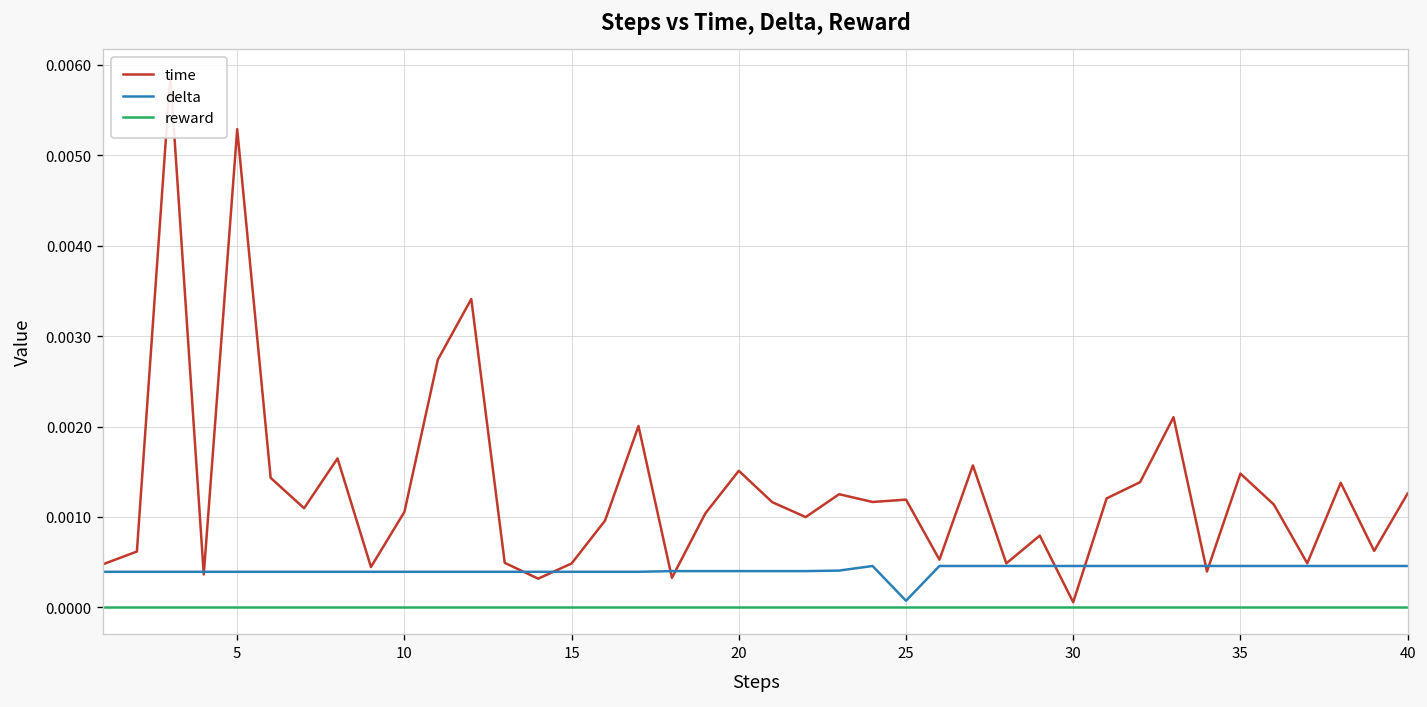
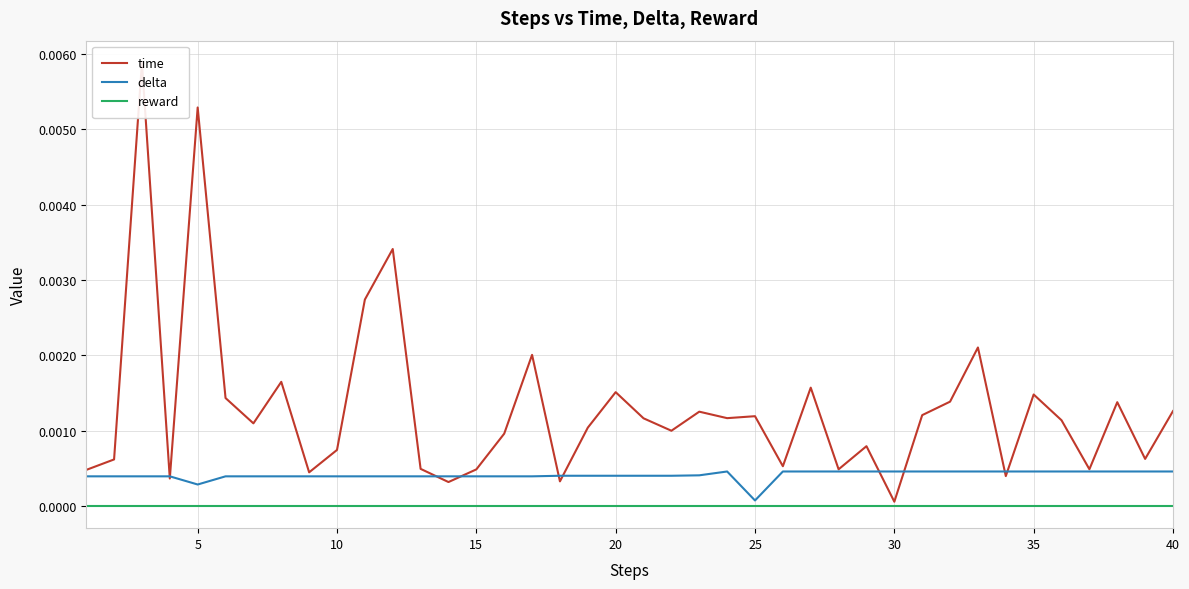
delta, 5: 0.0004 -> 0.0003
time, 10: 0.0011 -> 0.0007
